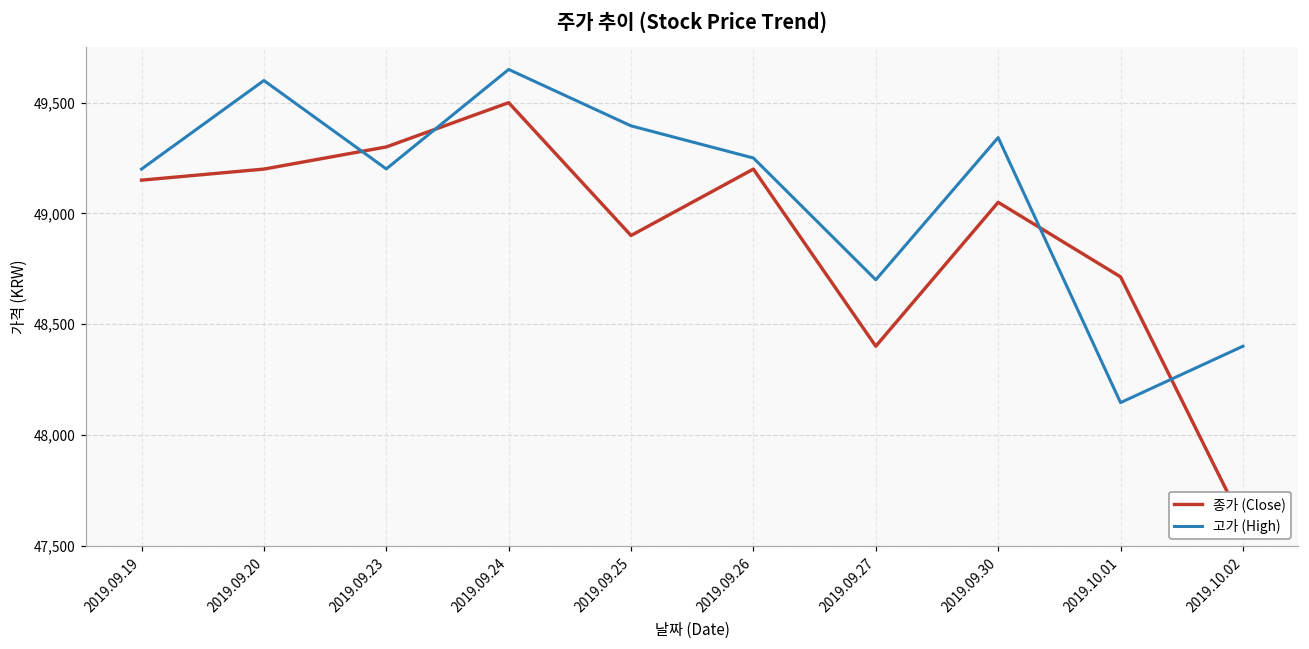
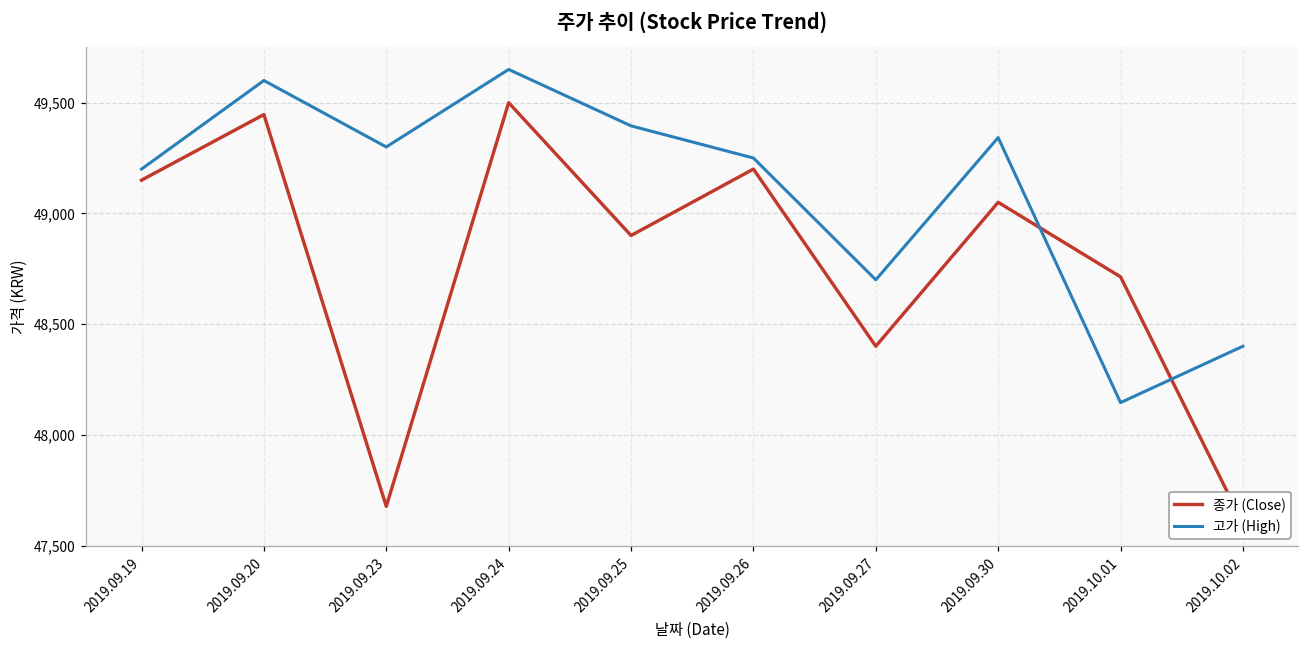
종가 (Close), 2019.09.20: 49,200 -> 49,450
종가 (Close), 2019.09.23: 49,300 -> 47,680
고가 (High), 2019.09.23: 49,200 -> 49,300
